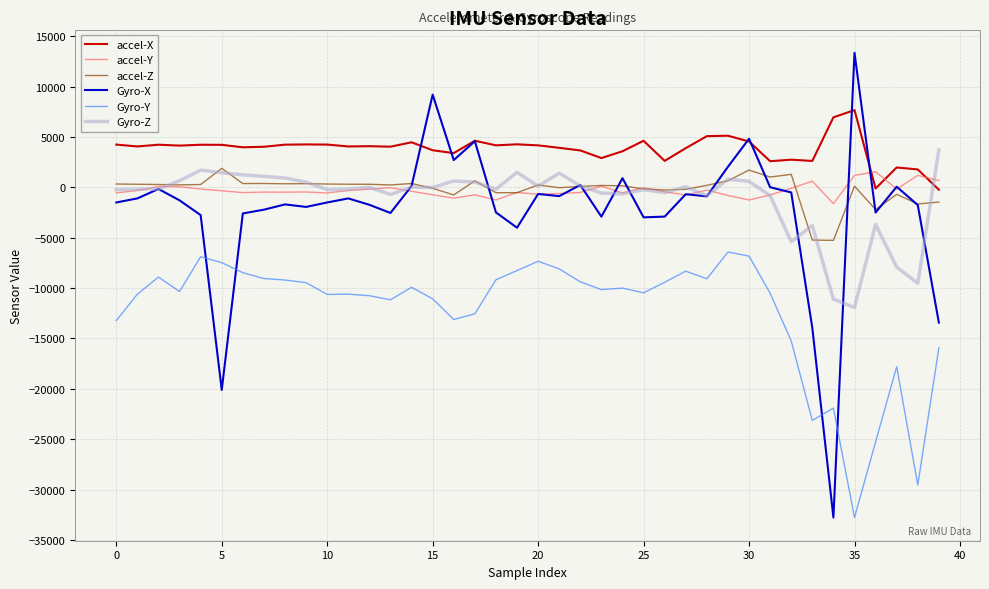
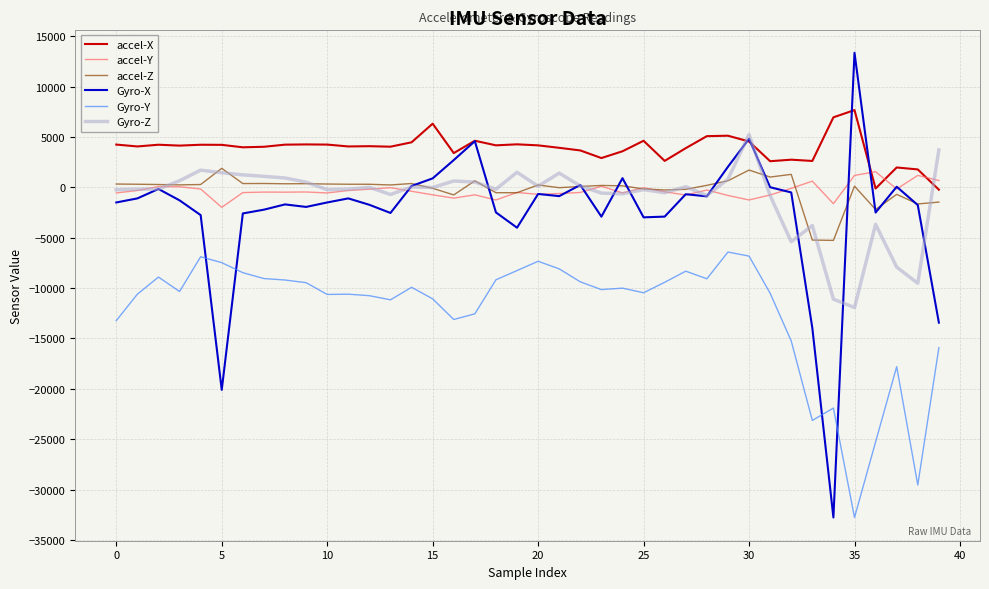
accel-Y, 5: -300 -> -2000
accel-X, 15: 3700 -> 6300
Gyro-X, 15: 9200 -> 900
Gyro-Z, 30: 600 -> 5200
